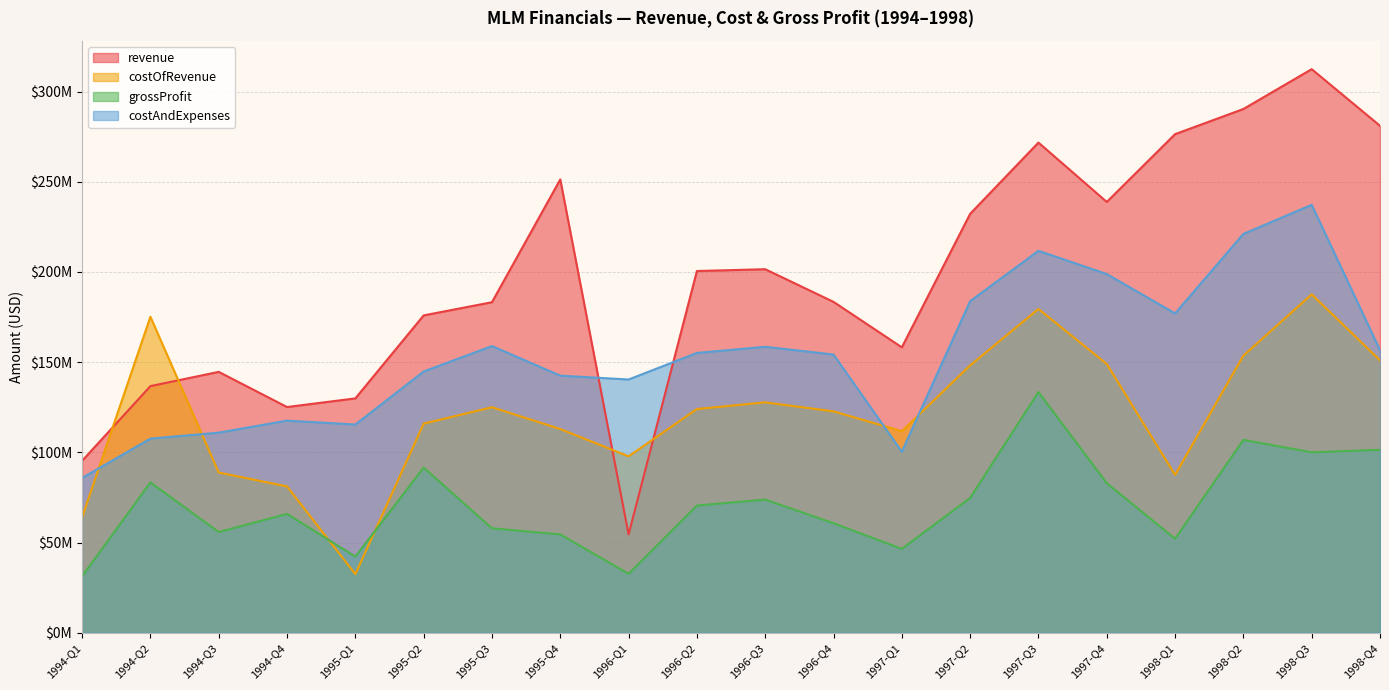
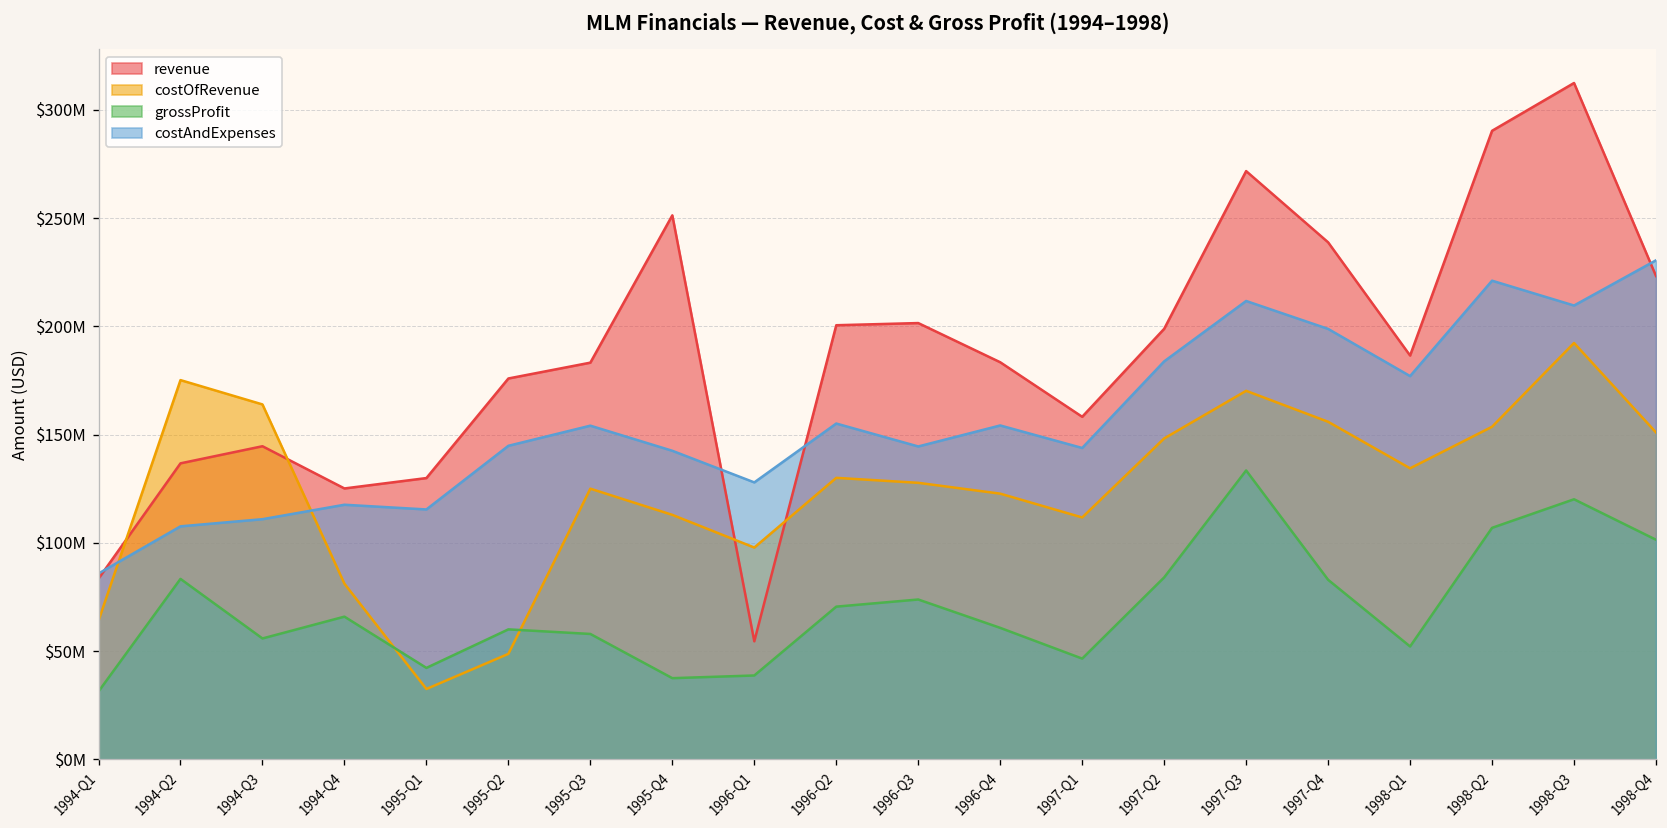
revenue, 1994-Q1: $95000000 -> $83000000
costOfRevenue, 1994-Q3: $89000000 -> $164000000
costOfRevenue, 1995-Q2: $116000000 -> $49000000
grossProfit, 1995-Q2: $92000000 -> $60000000
costAndExpenses, 1995-Q3: $159000000 -> $154000000
grossProfit, 1995-Q4: $55000000 -> $37000000
grossProfit, 1996-Q1: $33000000 -> $39000000
costAndExpenses, 1996-Q1: $140000000 -> $128000000
costOfRevenue, 1996-Q2: $124000000 -> $130000000
costAndExpenses, 1996-Q3: $159000000 -> $144000000
costAndExpenses, 1997-Q1: $100000000 -> $144000000
revenue, 1997-Q2: $232000000 -> $199000000
grossProfit, 1997-Q2: $75000000 -> $84000000
costOfRevenue, 1997-Q3: $179000000 -> $170000000
costOfRevenue, 1997-Q4: $149000000 -> $156000000
revenue, 1998-Q1: $276000000 -> $187000000
costOfRevenue, 1998-Q1: $88000000 -> $134000000
costOfRevenue, 1998-Q3: $188000000 -> $192000000
grossProfit, 1998-Q3: $100000000 -> $120000000
costAndExpenses, 1998-Q3: $237000000 -> $210000000
revenue, 1998-Q4: $281000000 -> $223000000
costAndExpenses, 1998-Q4: $157000000 -> $231000000
